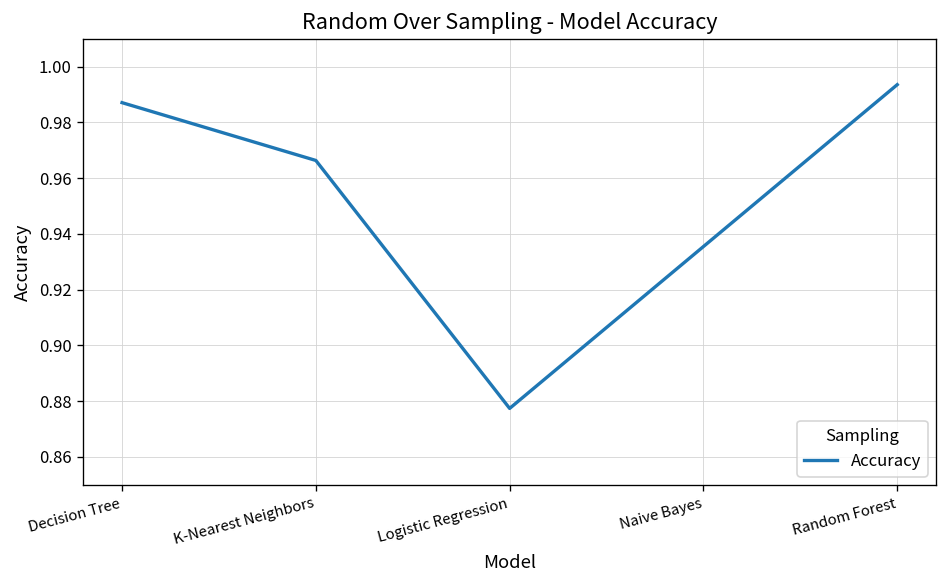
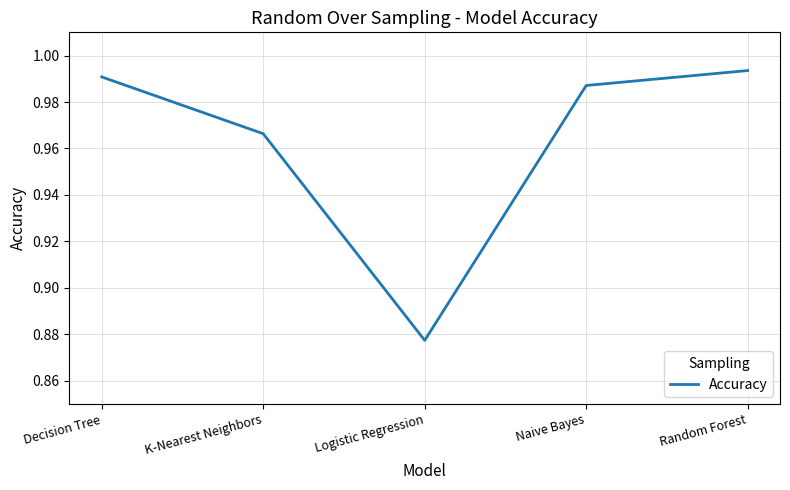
Decision Tree: 0.987 -> 0.991
Naive Bayes: 0.935 -> 0.987
